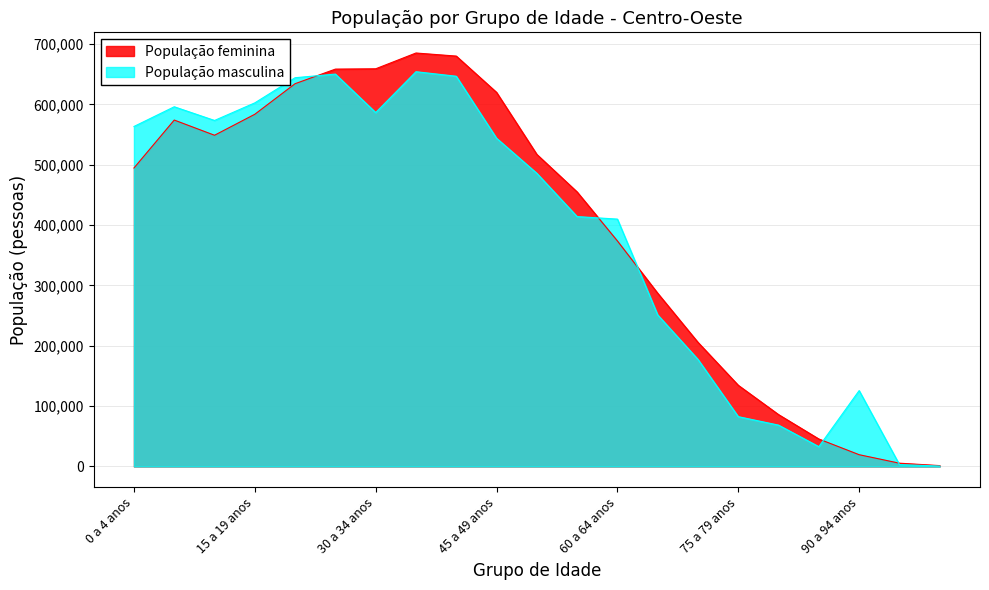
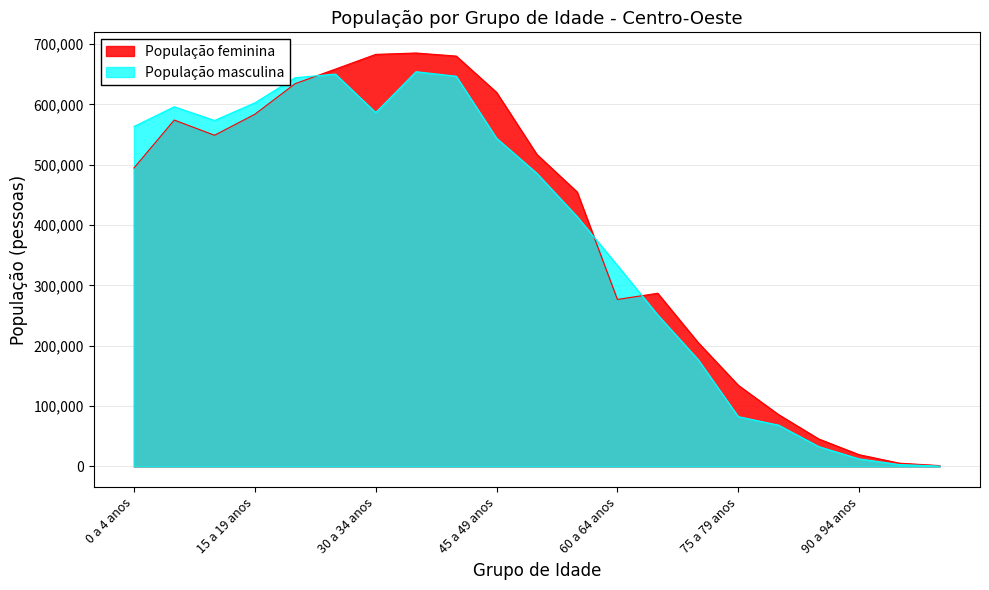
População feminina, 30 a 34 anos: 660,000 -> 680,000
População feminina, 60 a 64 anos: 370,000 -> 280,000
População masculina, 60 a 64 anos: 410,000 -> 330,000
População masculina, 90 a 94 anos: 130,000 -> 10,000
